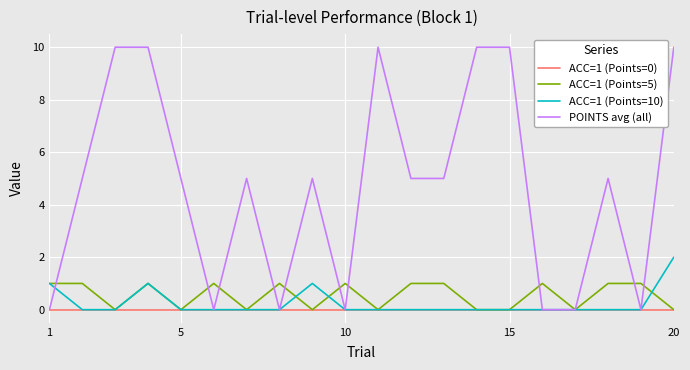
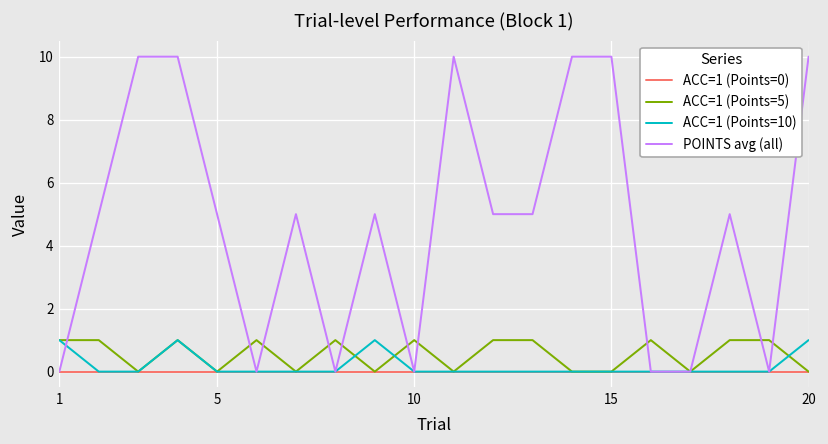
ACC=1 (Points=10), 20: 2 -> 1
